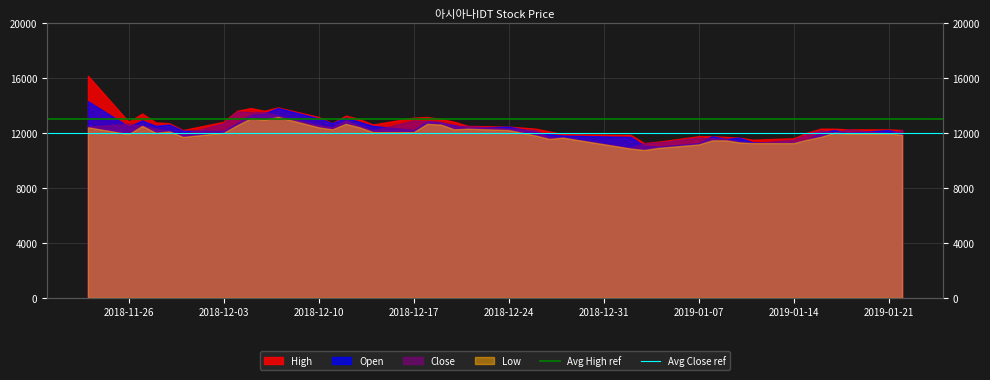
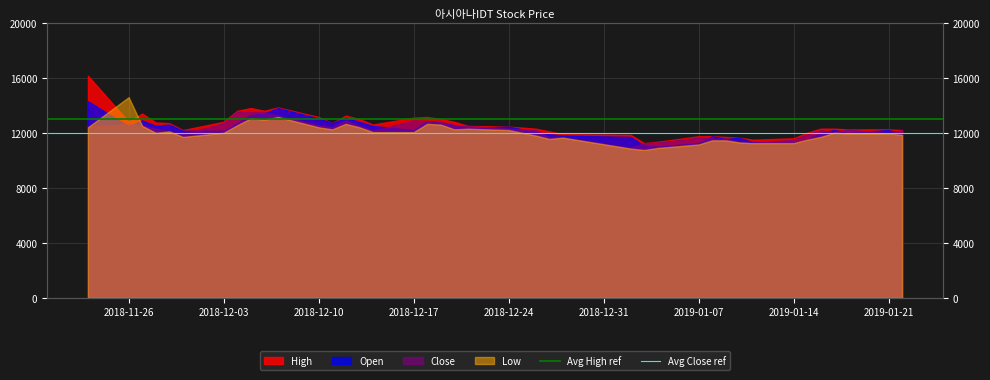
Low, 2018-11-26: 11900 -> 14600
